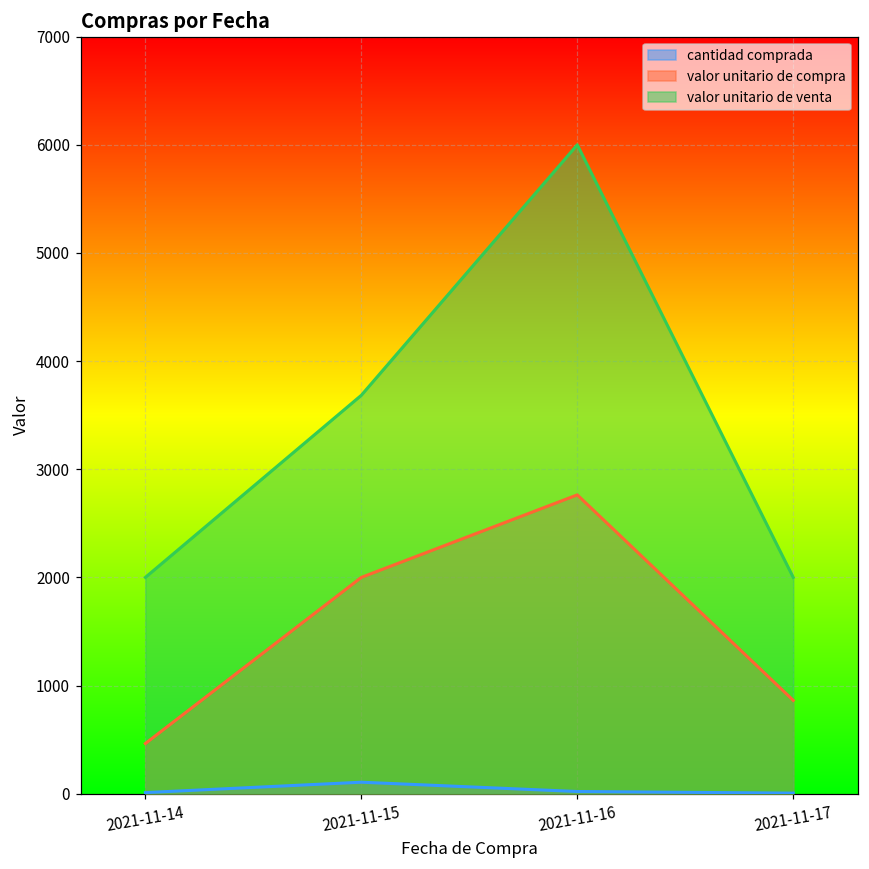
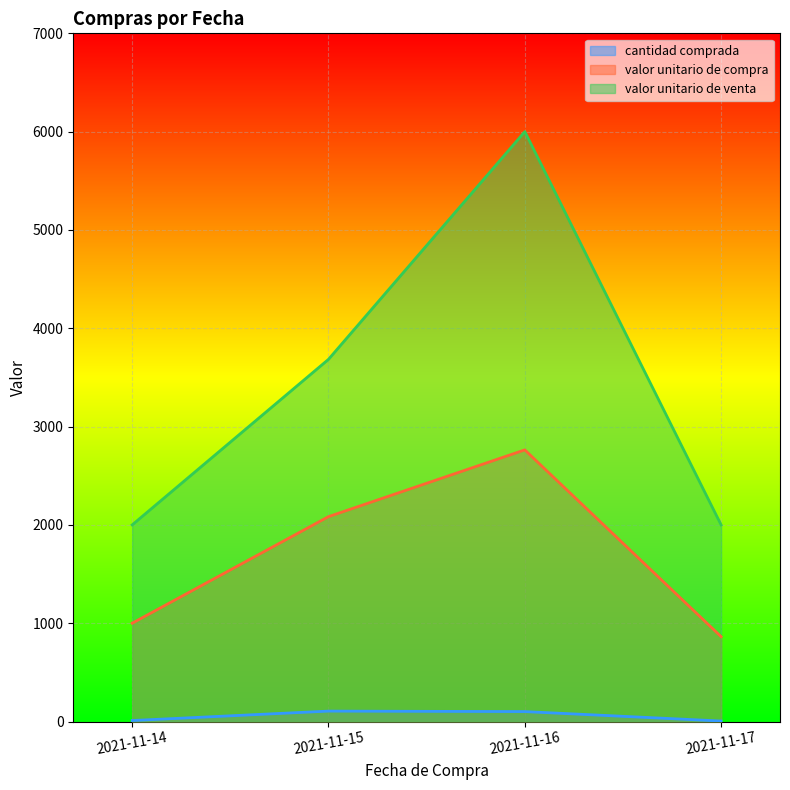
valor unitario de compra, 2021-11-14: 500 -> 1000
valor unitario de compra, 2021-11-15: 2000 -> 2100
cantidad comprada, 2021-11-16: 0 -> 100
